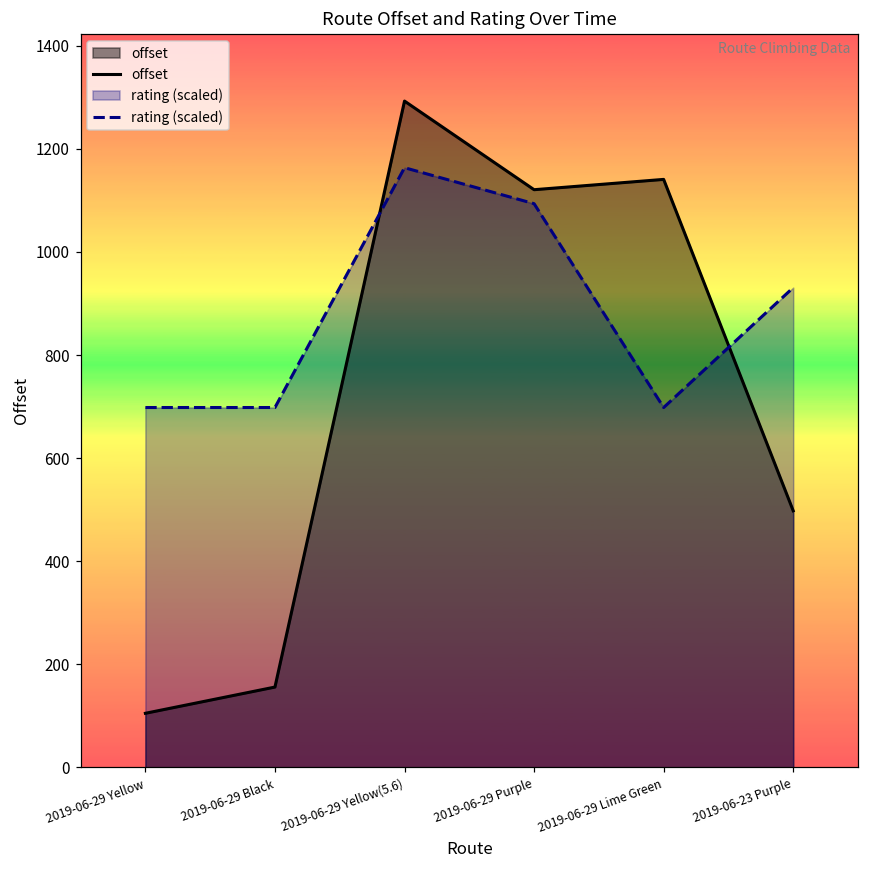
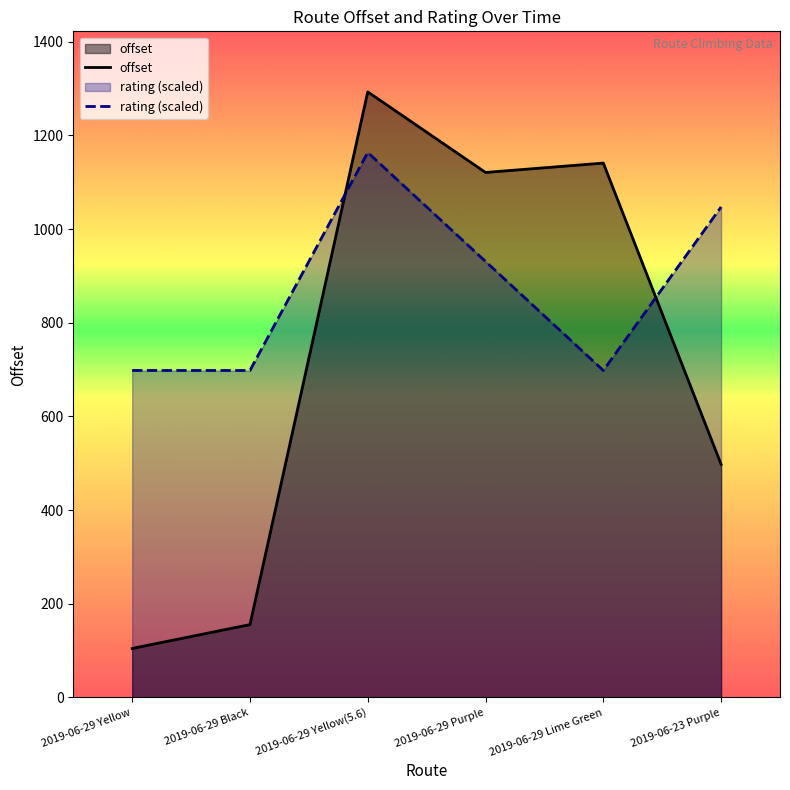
rating (scaled), 2019-06-29 Purple: 1090 -> 930
rating (scaled), 2019-06-23 Purple: 930 -> 1050
